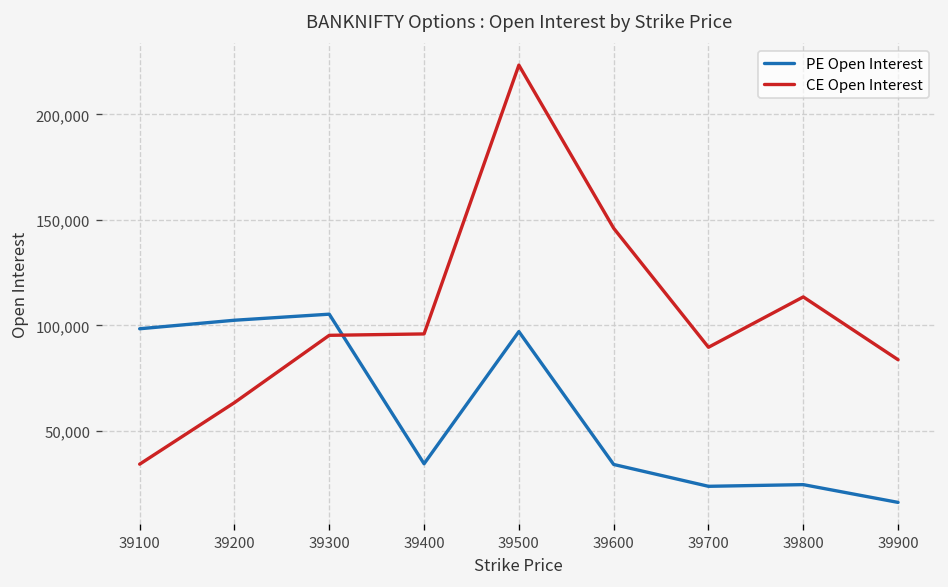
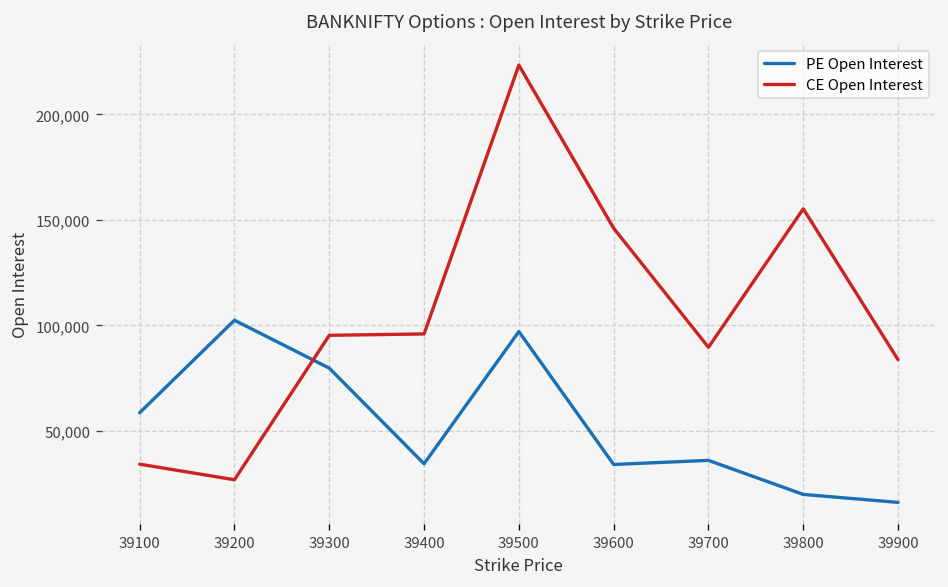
PE Open Interest, 39100: 98,000 -> 59,000
CE Open Interest, 39200: 63,000 -> 27,000
PE Open Interest, 39300: 105,000 -> 80,000
PE Open Interest, 39700: 24,000 -> 36,000
PE Open Interest, 39800: 24,000 -> 20,000
CE Open Interest, 39800: 113,000 -> 155,000
